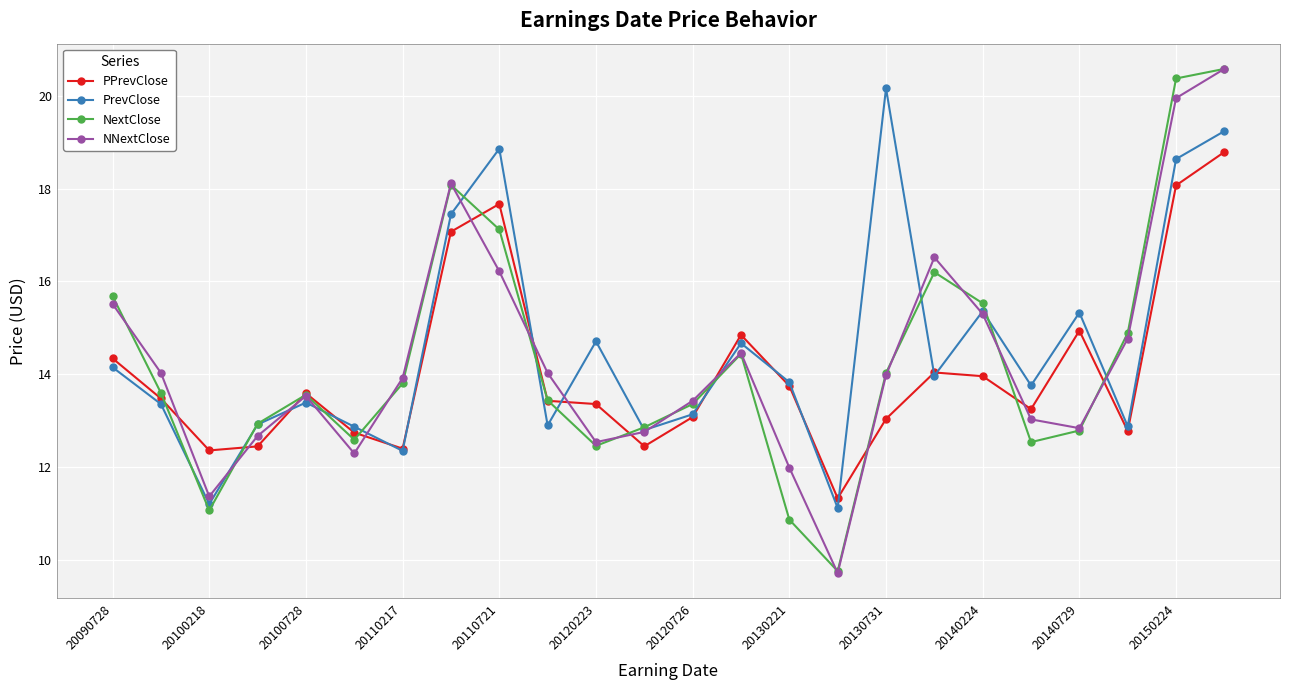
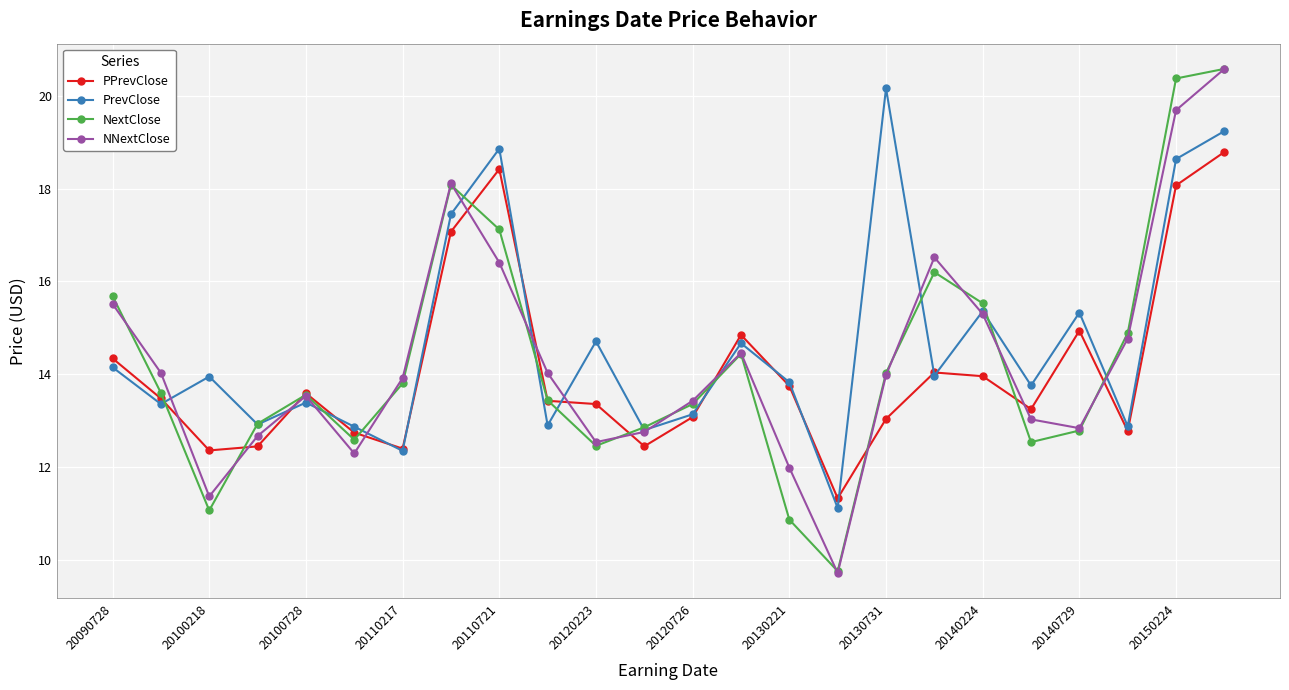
PrevClose, 20100218: 11.2 -> 14.0
PPrevClose, 20110721: 17.7 -> 18.4
NNextClose, 20110721: 16.2 -> 16.4
NNextClose, 20150224: 20.0 -> 19.7
